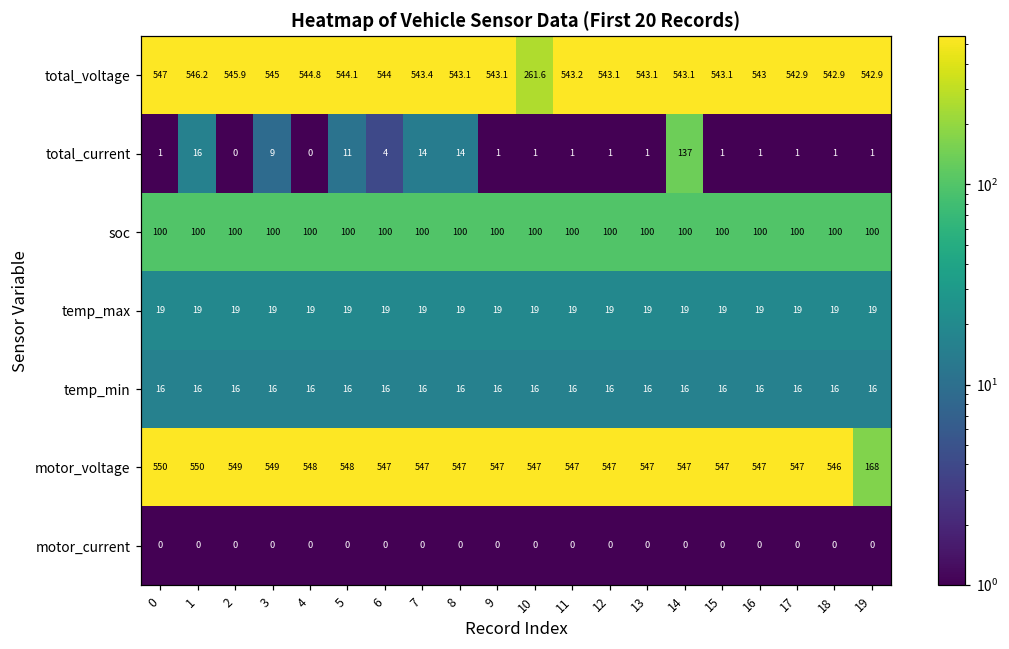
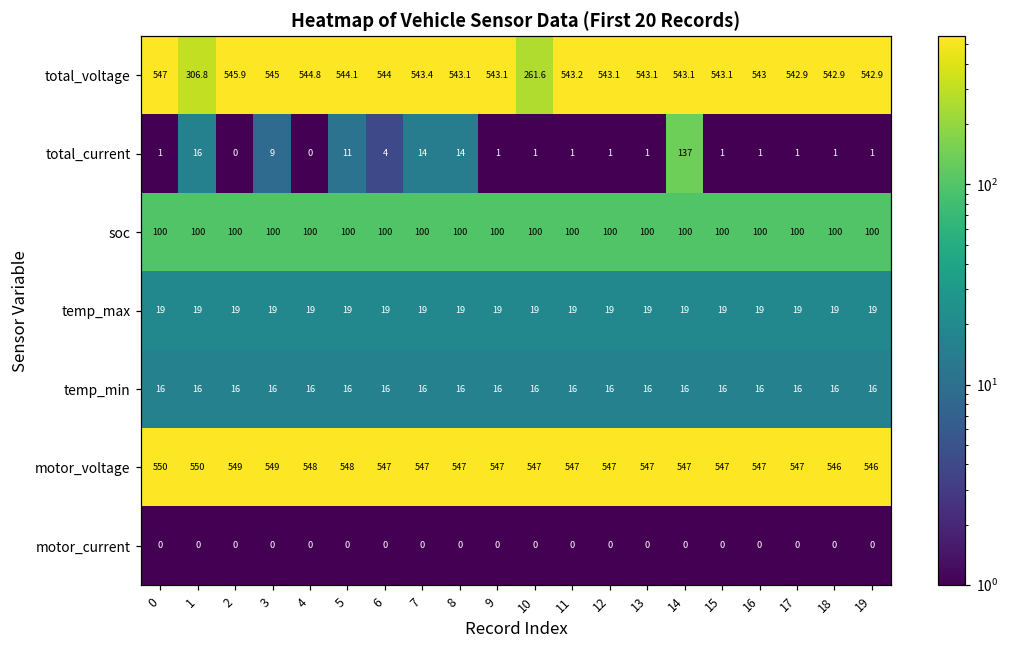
total_voltage, 1: 546.2 -> 306.8
motor_voltage, 19: 168 -> 546
